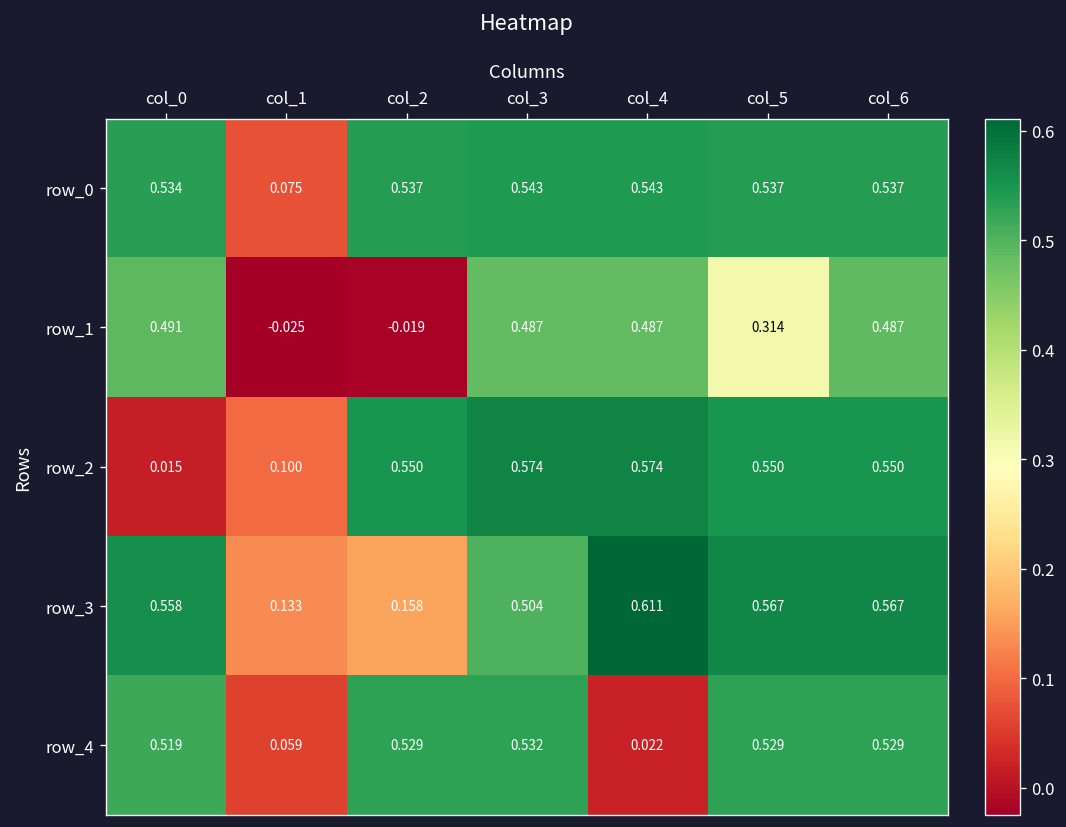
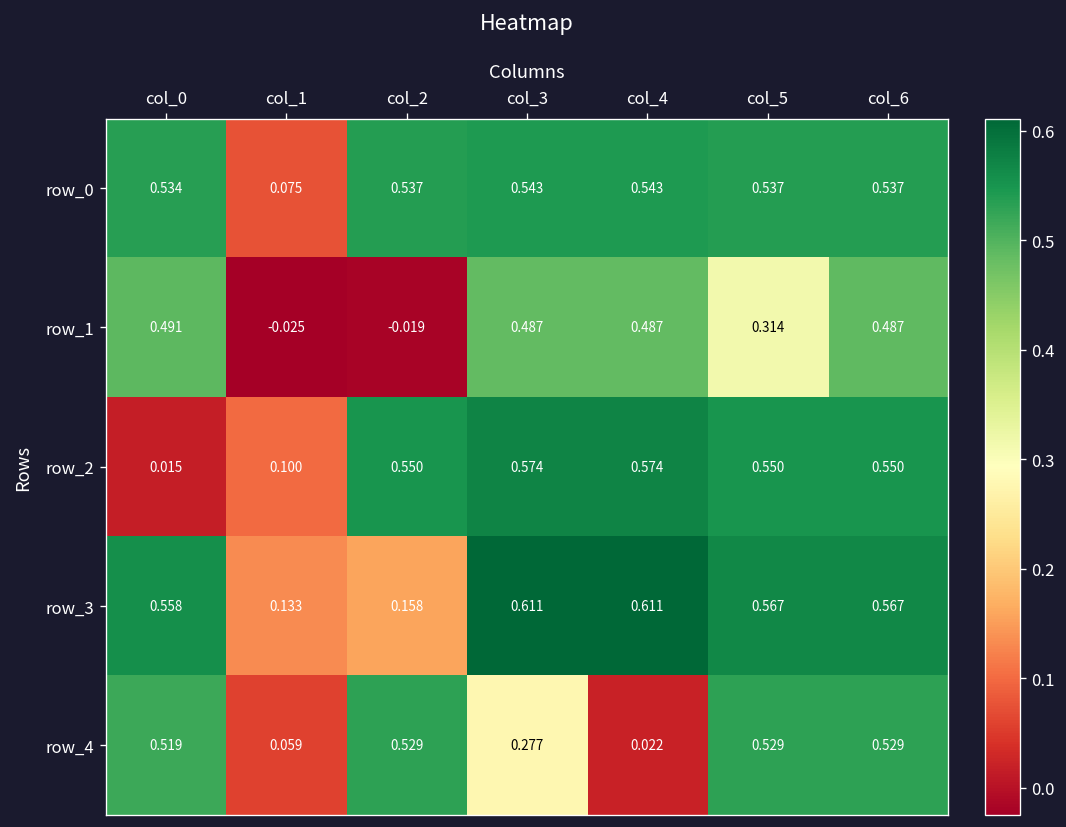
row_3, col_3: 0.504 -> 0.611
row_4, col_3: 0.532 -> 0.277
